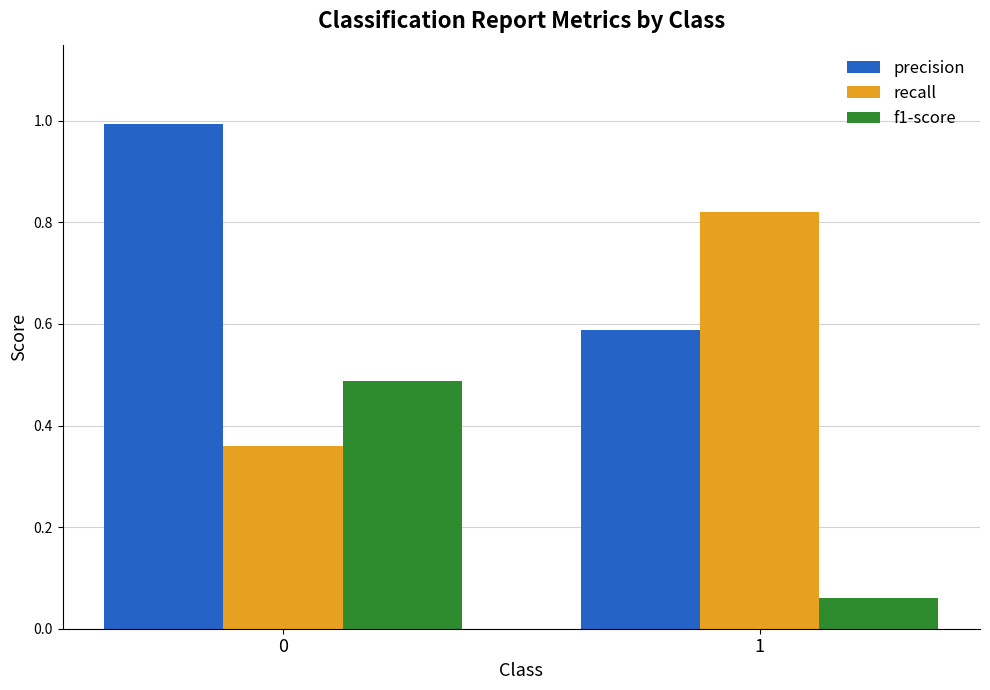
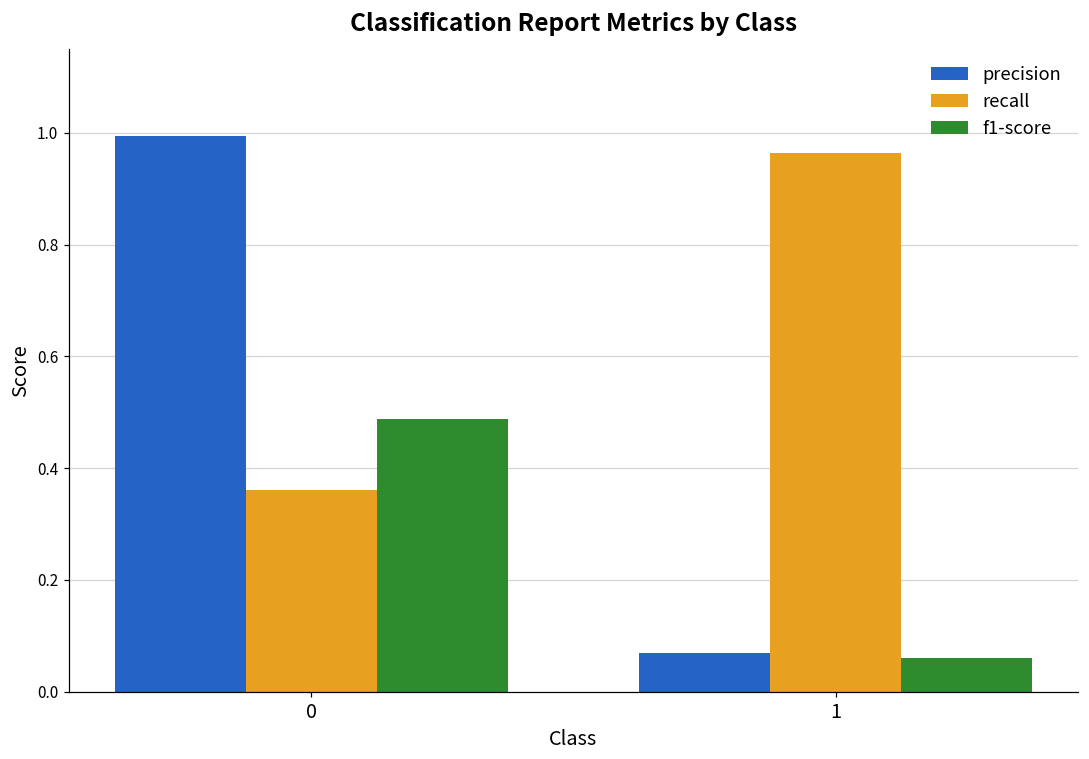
precision, 1: 0.59 -> 0.07
recall, 1: 0.82 -> 0.96
